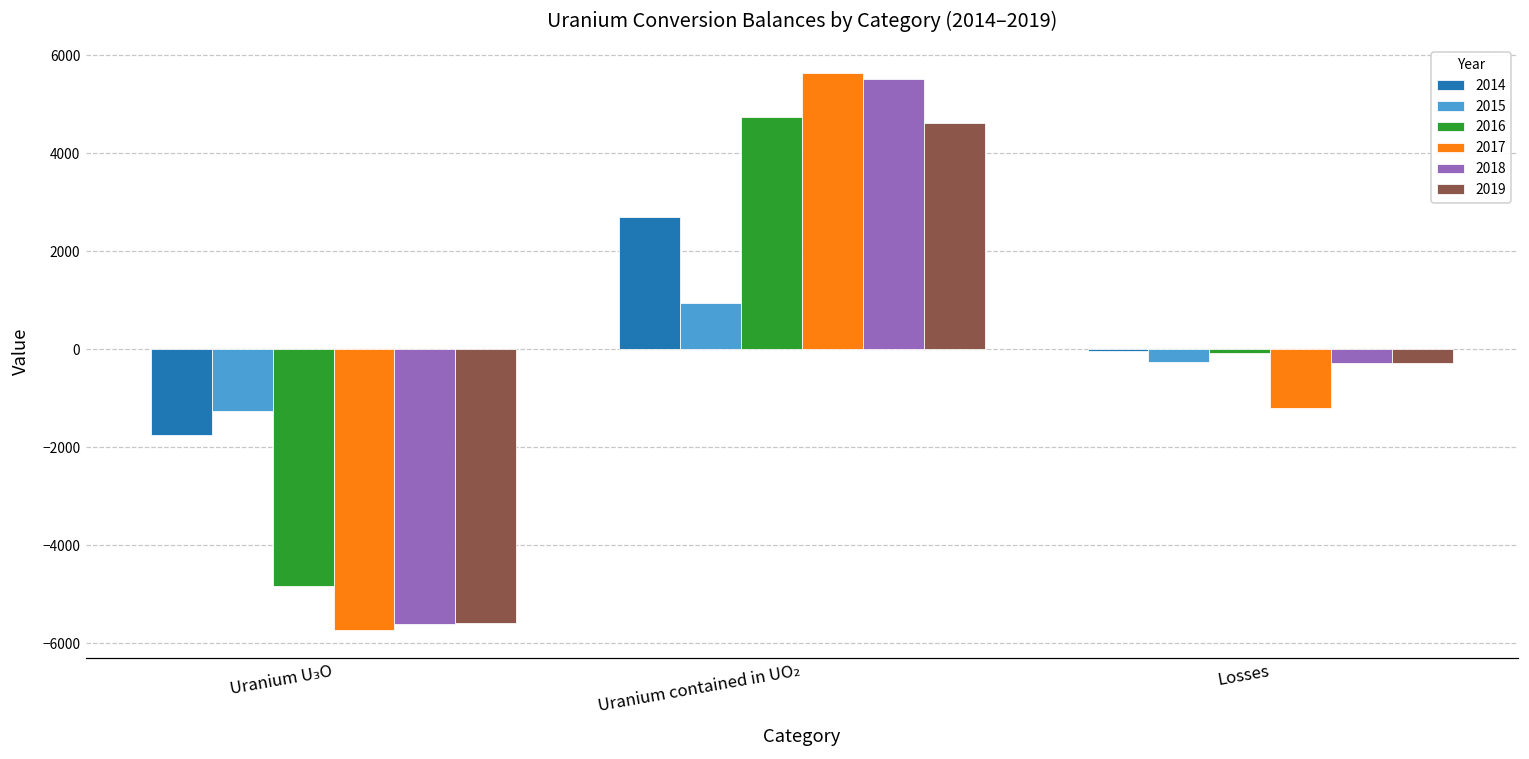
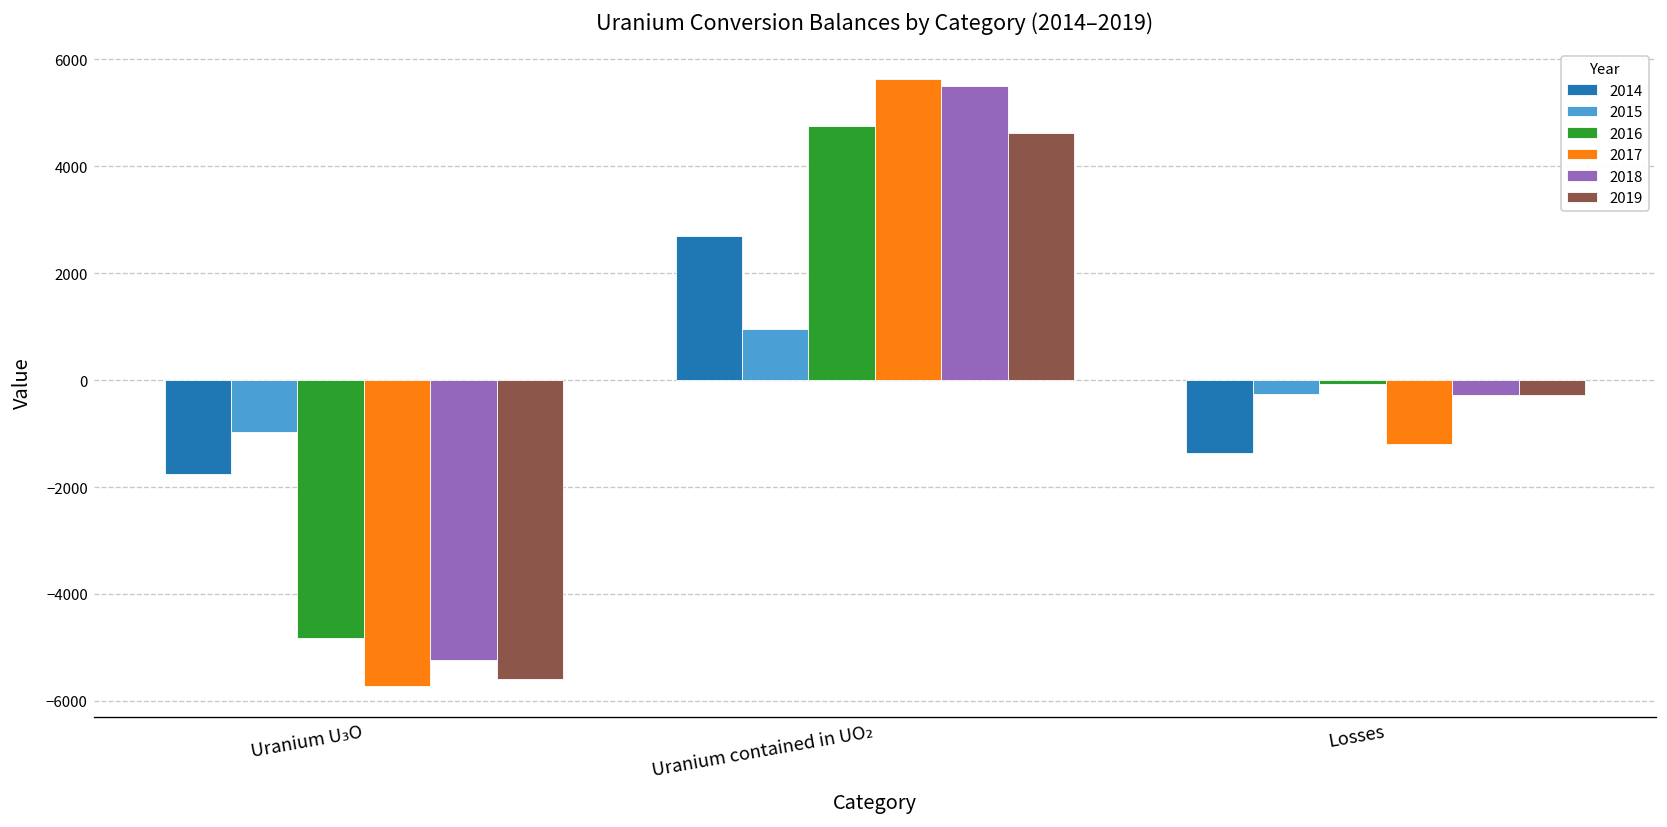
2015, Uranium U₃O: -1300 -> -1000
2018, Uranium U₃O: -5600 -> -5200
2014, Losses: 0 -> -1400
